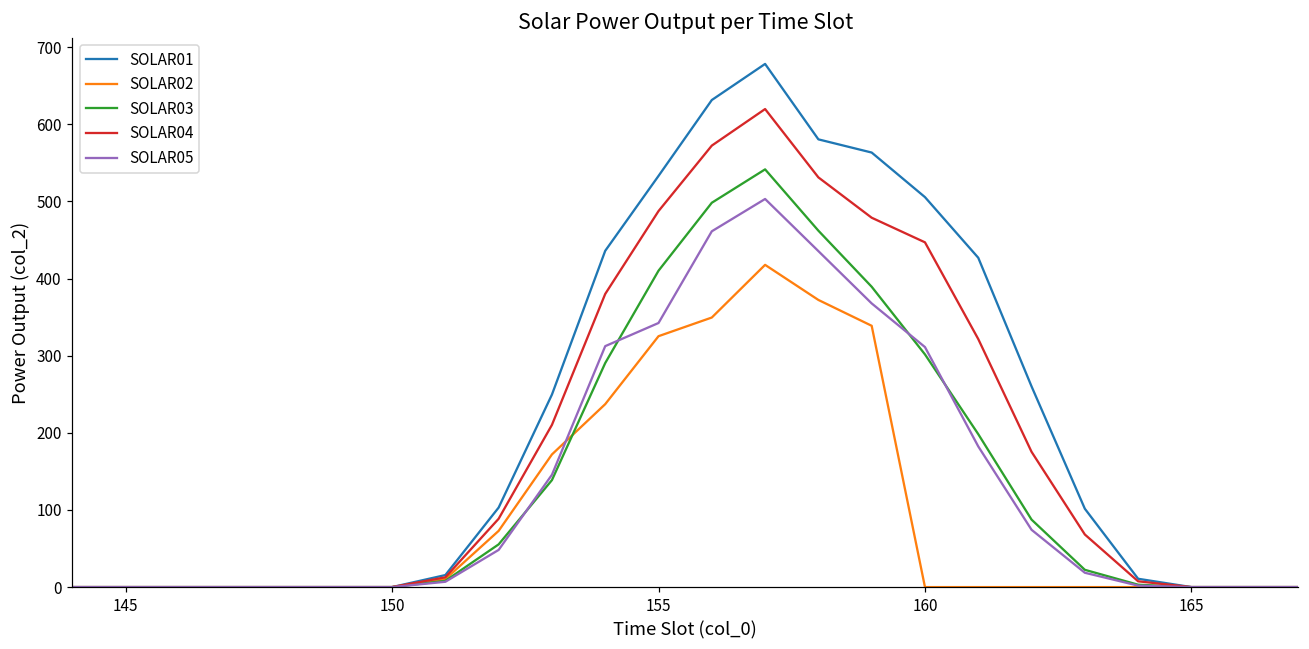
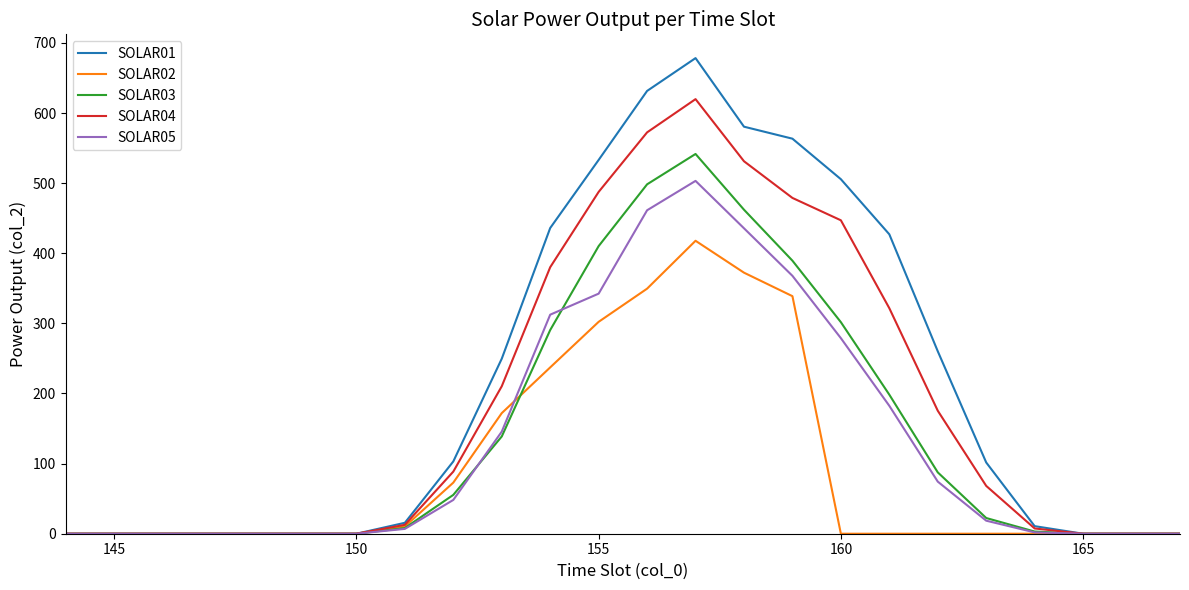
SOLAR02, 155: 330 -> 300
SOLAR05, 160: 310 -> 280
